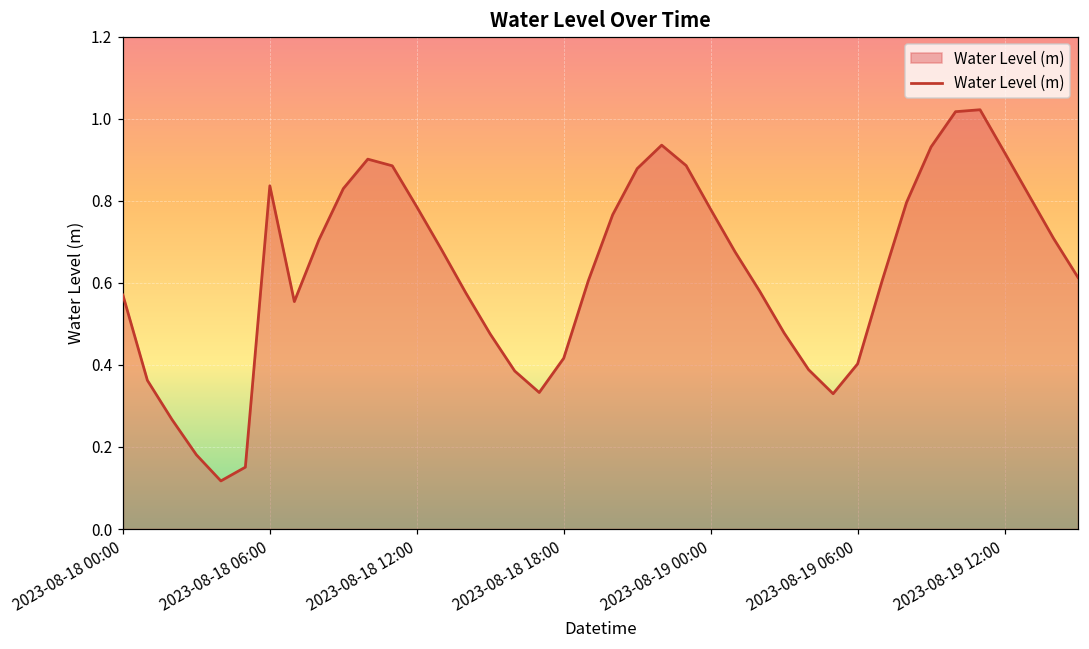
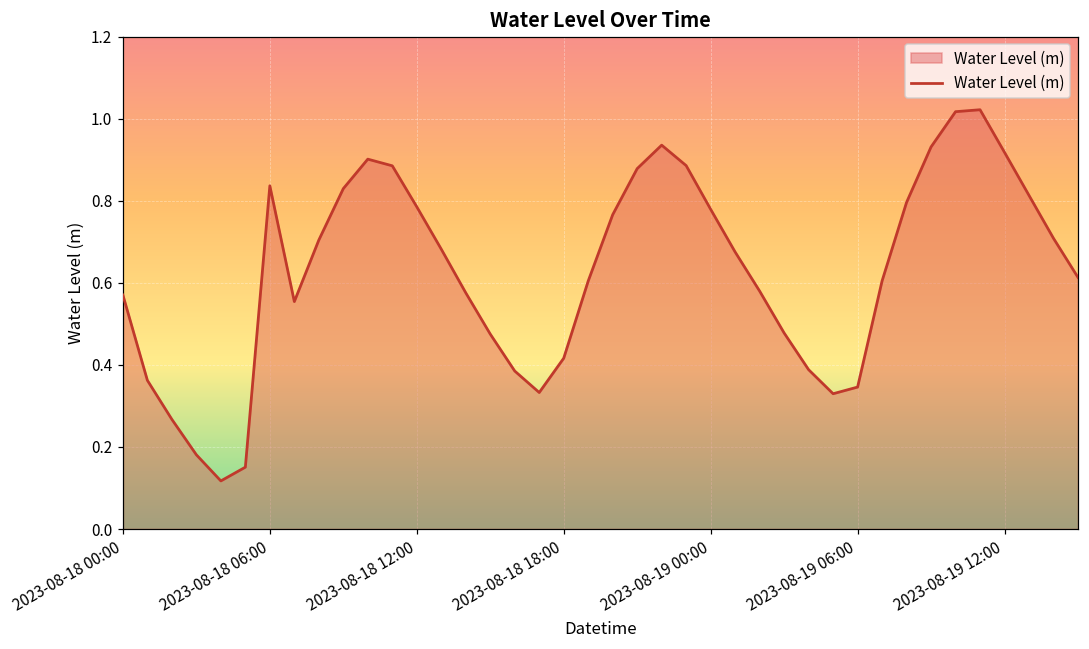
2023-08-19 06:00: 0.40 -> 0.35
